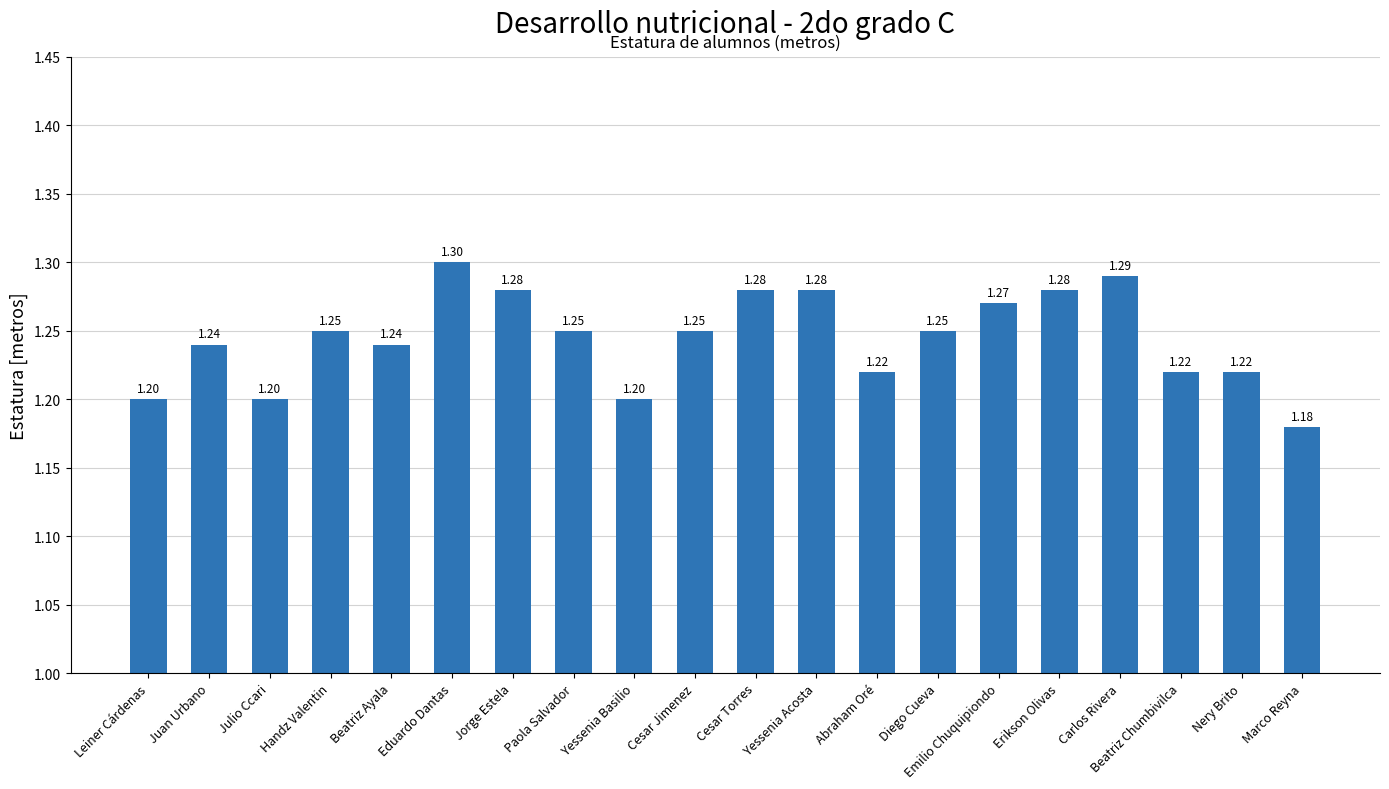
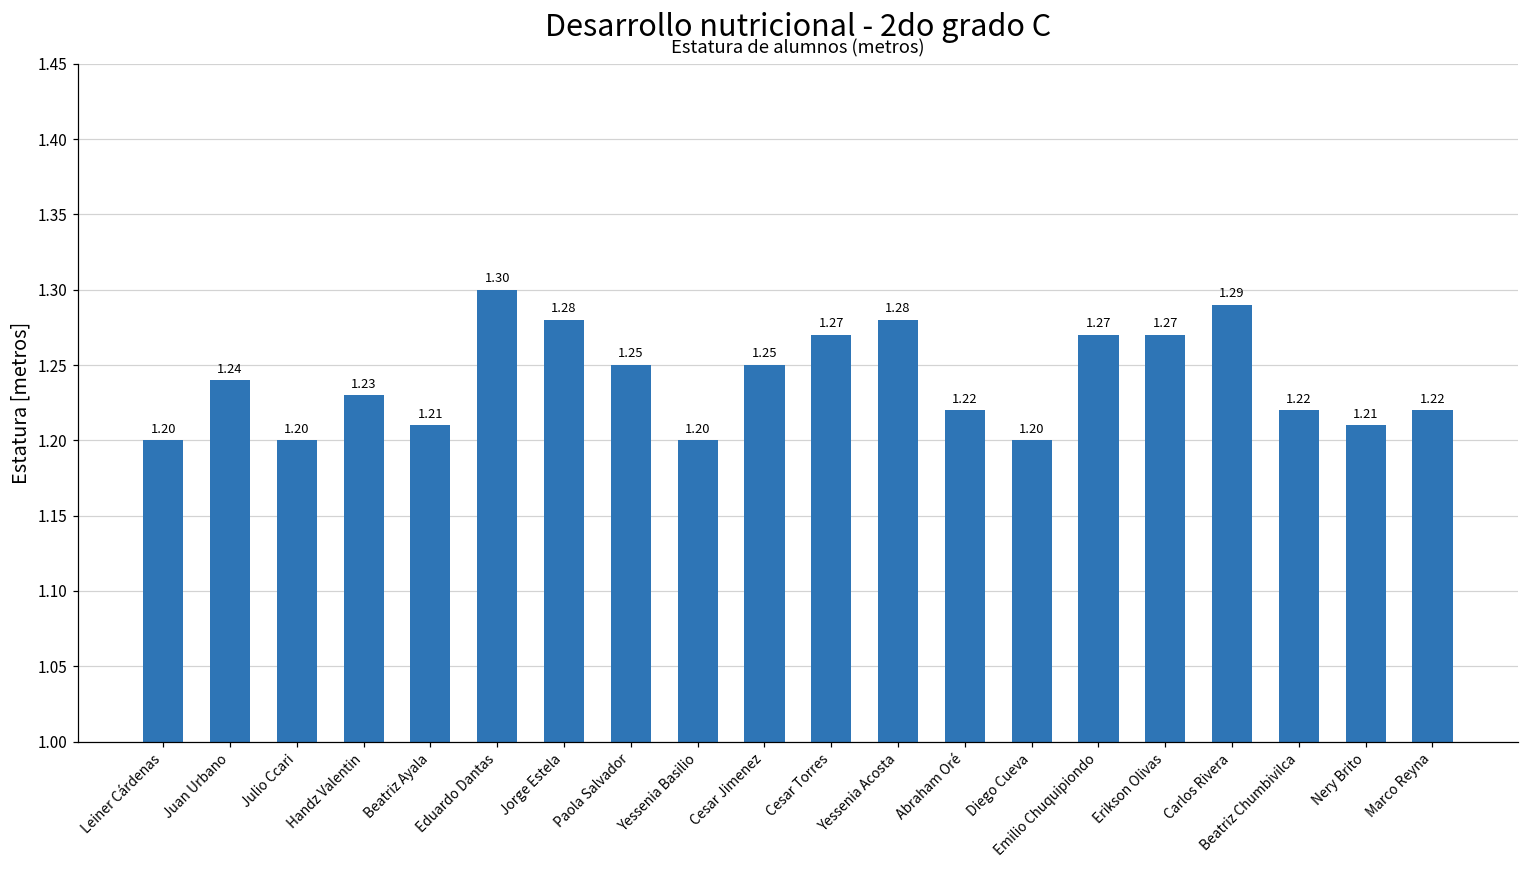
Handz Valentin: 1.25 -> 1.23
Beatriz Ayala: 1.24 -> 1.21
Cesar Torres: 1.28 -> 1.27
Diego Cueva: 1.25 -> 1.20
Erikson Olivas: 1.28 -> 1.27
Nery Brito: 1.22 -> 1.21
Marco Reyna: 1.18 -> 1.22
